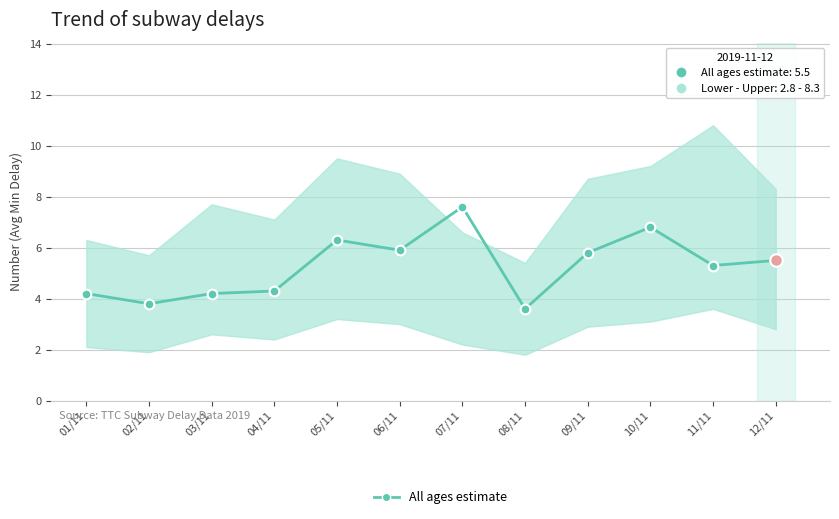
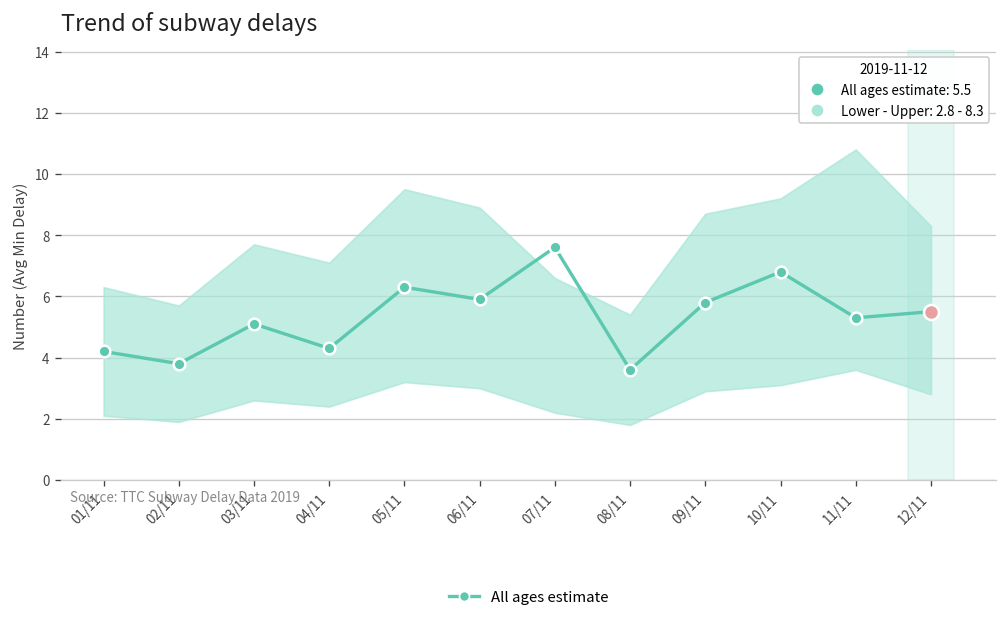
All ages estimate, 03/11: 4.2 -> 5.1
